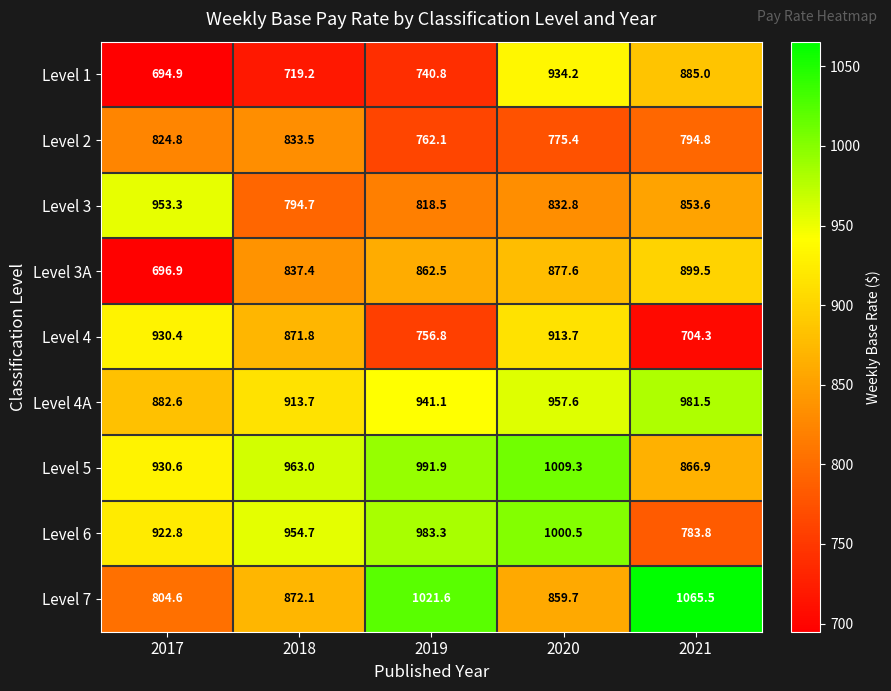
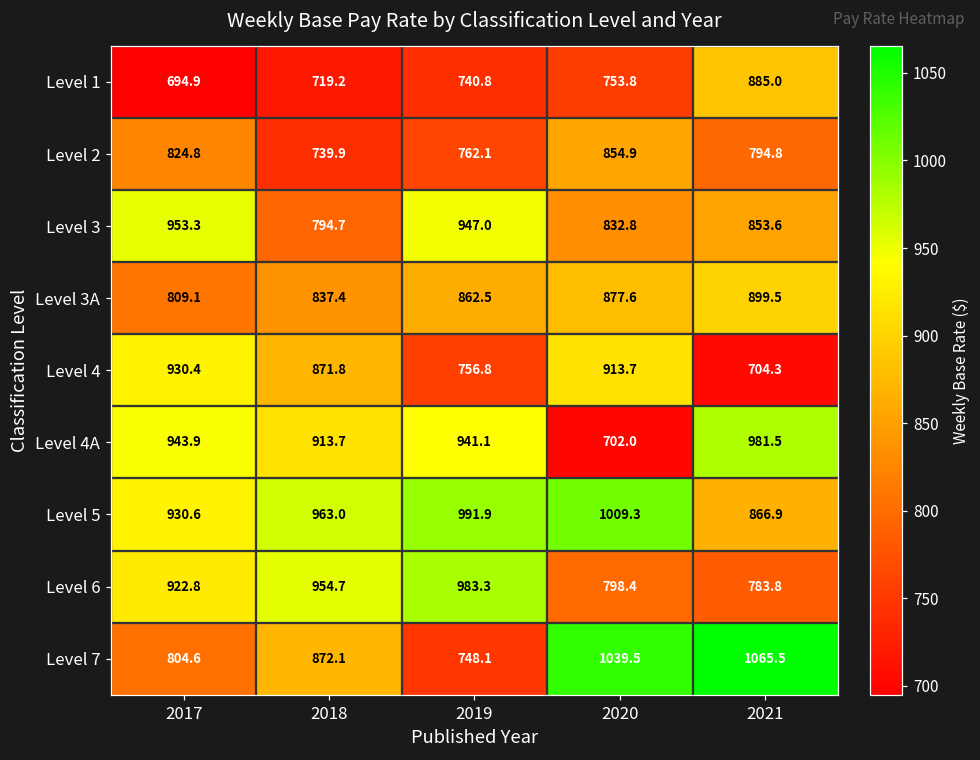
Level 1, 2020: 934.2 -> 753.8
Level 2, 2018: 833.5 -> 739.9
Level 2, 2020: 775.4 -> 854.9
Level 3, 2019: 818.5 -> 947.0
Level 3A, 2017: 696.9 -> 809.1
Level 4A, 2017: 882.6 -> 943.9
Level 4A, 2020: 957.6 -> 702.0
Level 6, 2020: 1000.5 -> 798.4
Level 7, 2019: 1021.6 -> 748.1
Level 7, 2020: 859.7 -> 1039.5
